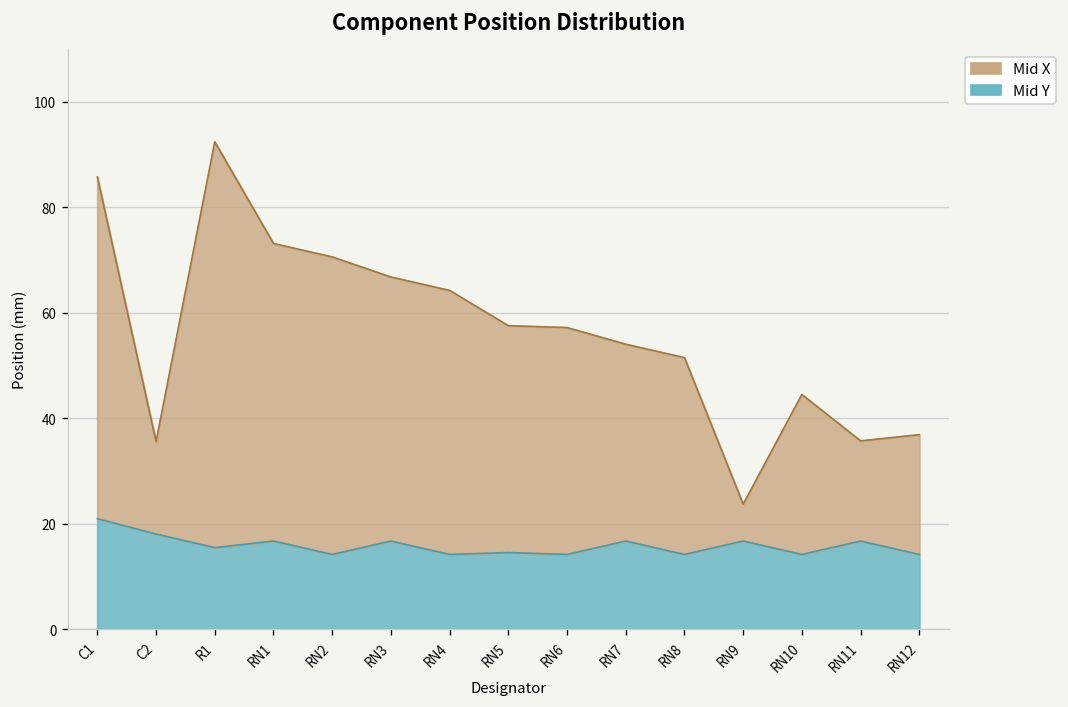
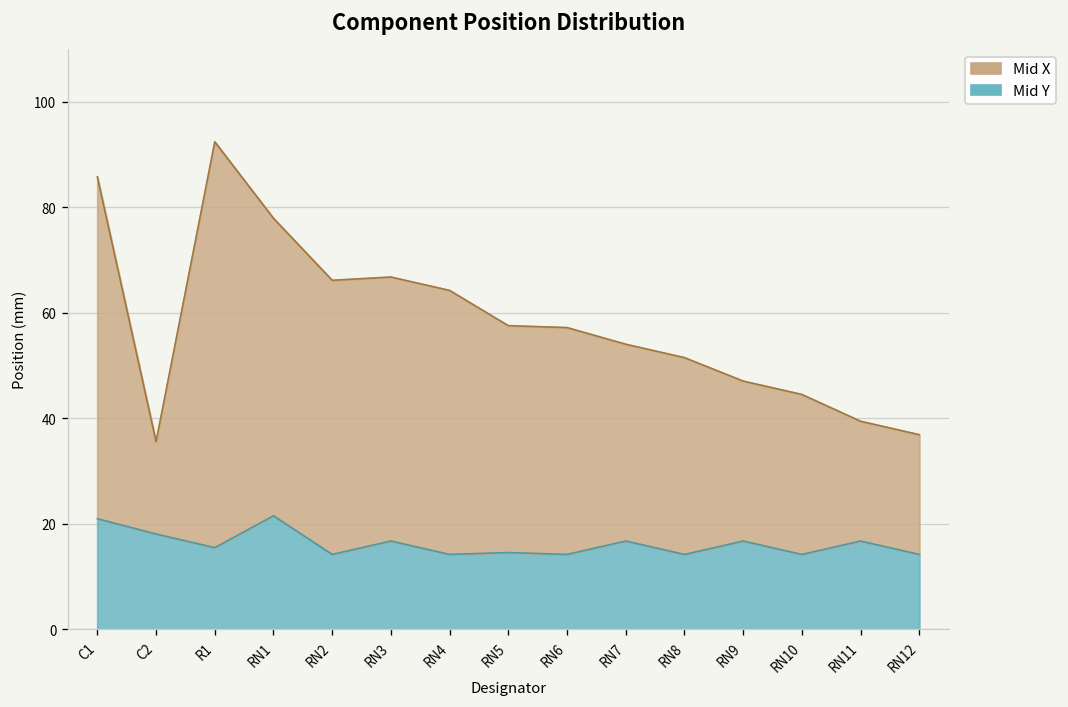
Mid Y, RN1: 17 -> 22
Mid X, RN2: 56 -> 52
Mid X, RN9: 7 -> 30
Mid X, RN11: 19 -> 23
